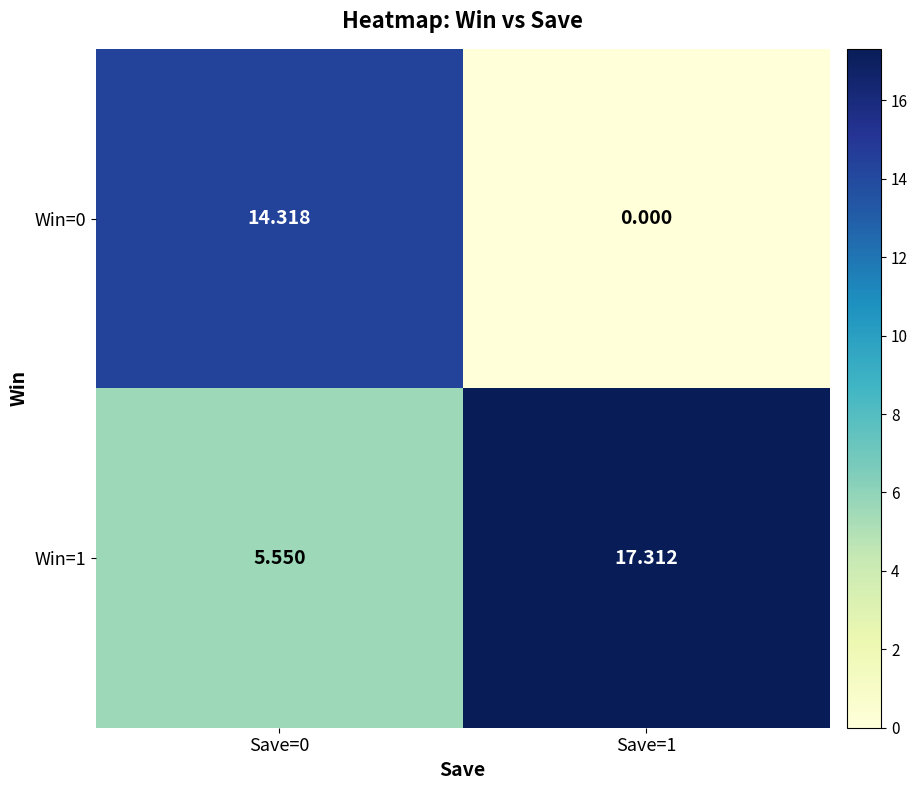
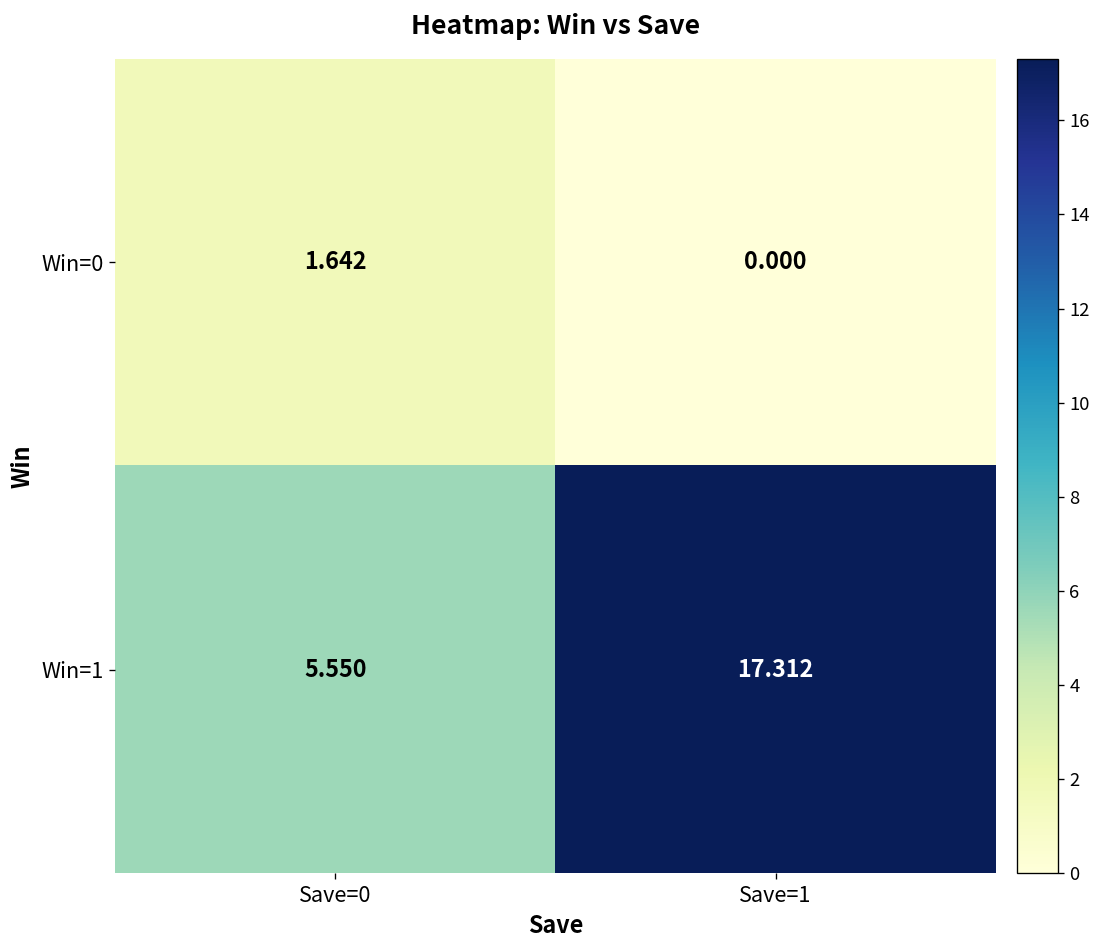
Win=0, Save=0: 14.318 -> 1.642
